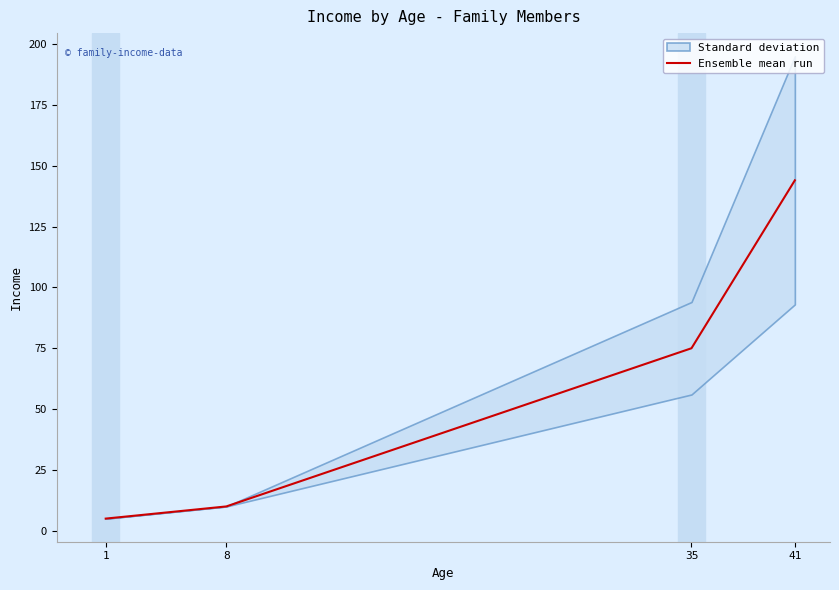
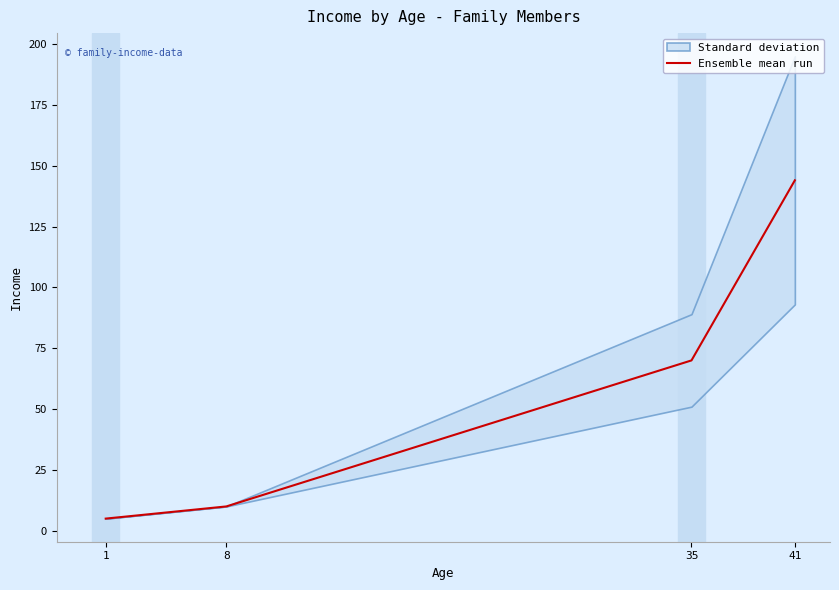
Ensemble mean run, 35: 75 -> 70
